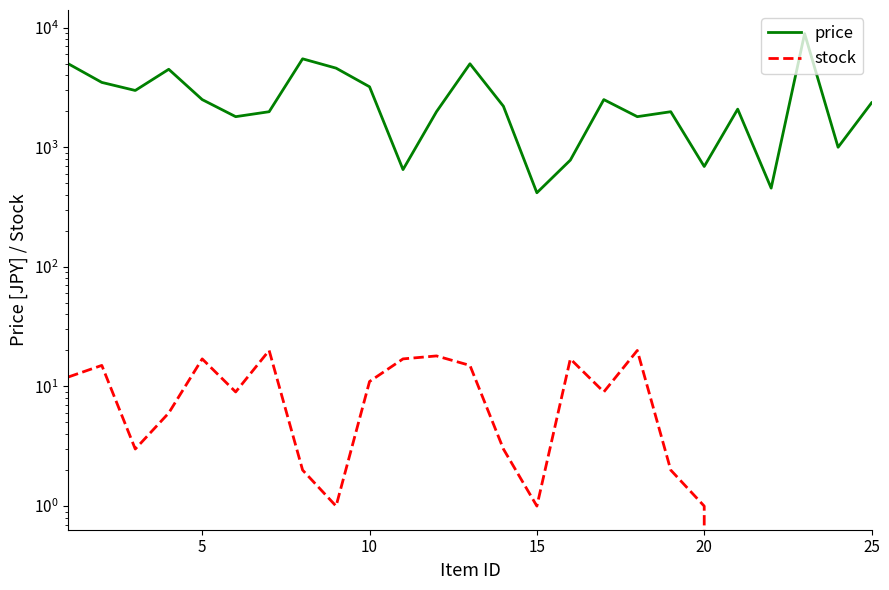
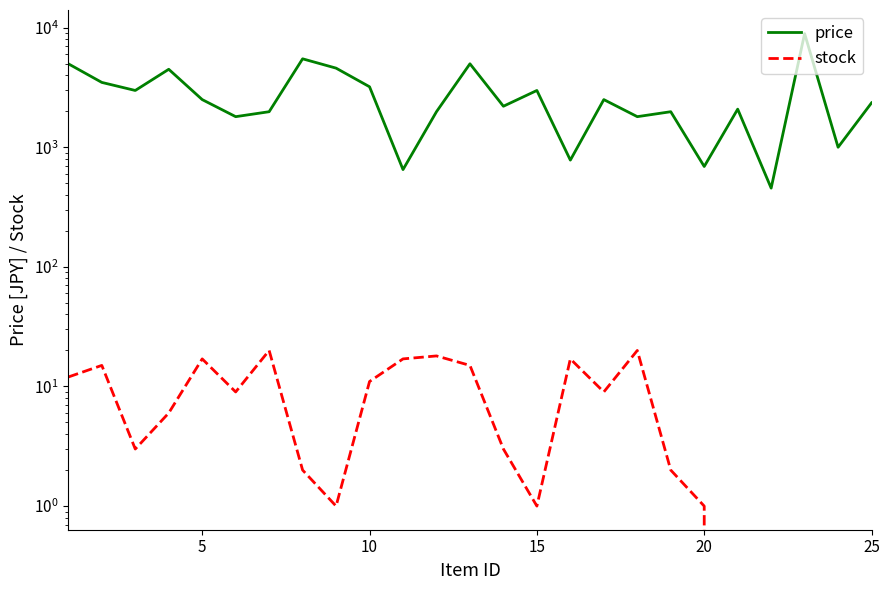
price, 15: 420 -> 3000
